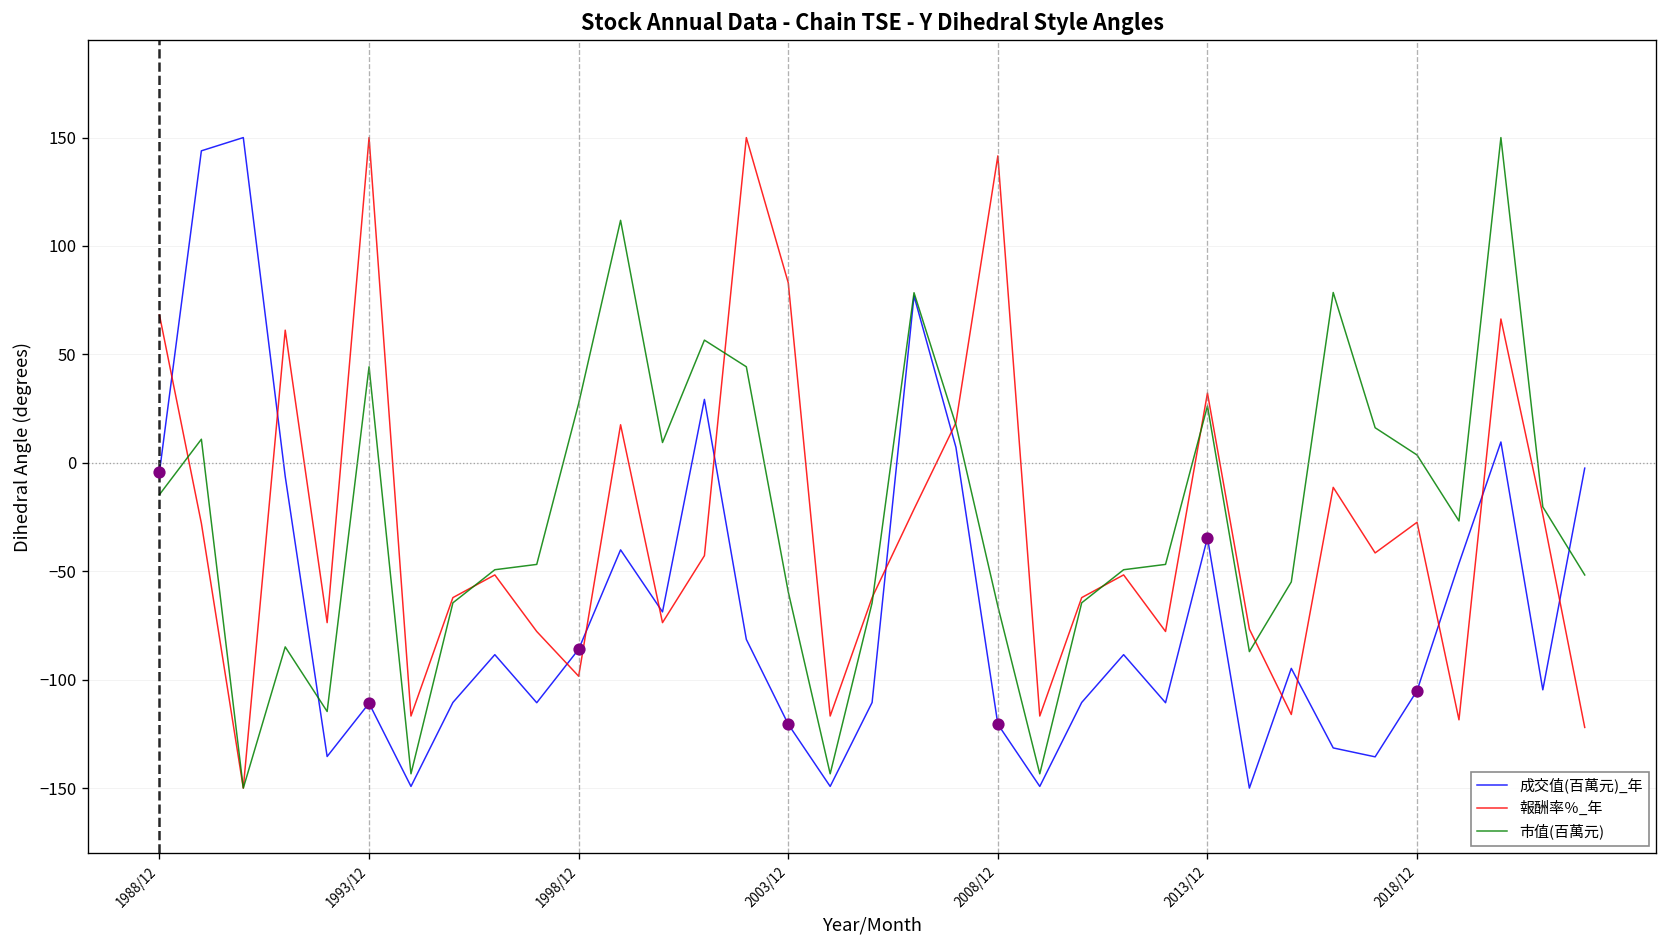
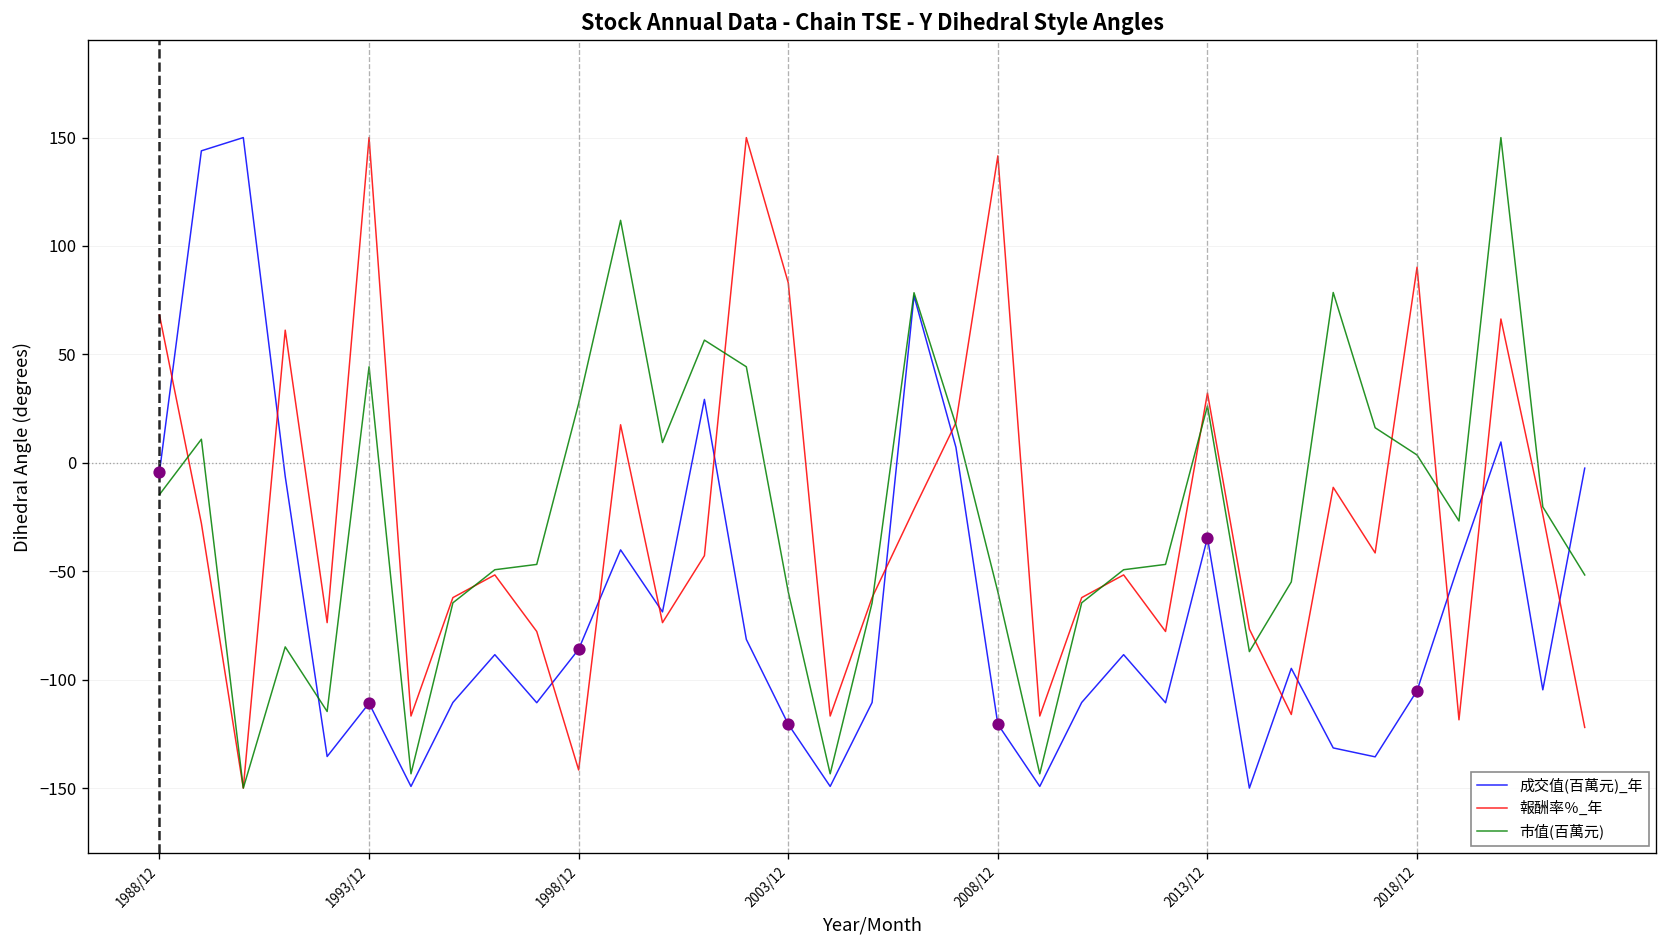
報酬率％_年, 1998/12: -98 -> -142
市值(百萬元), 2008/12: -66 -> -59
報酬率％_年, 2018/12: -27 -> 90
